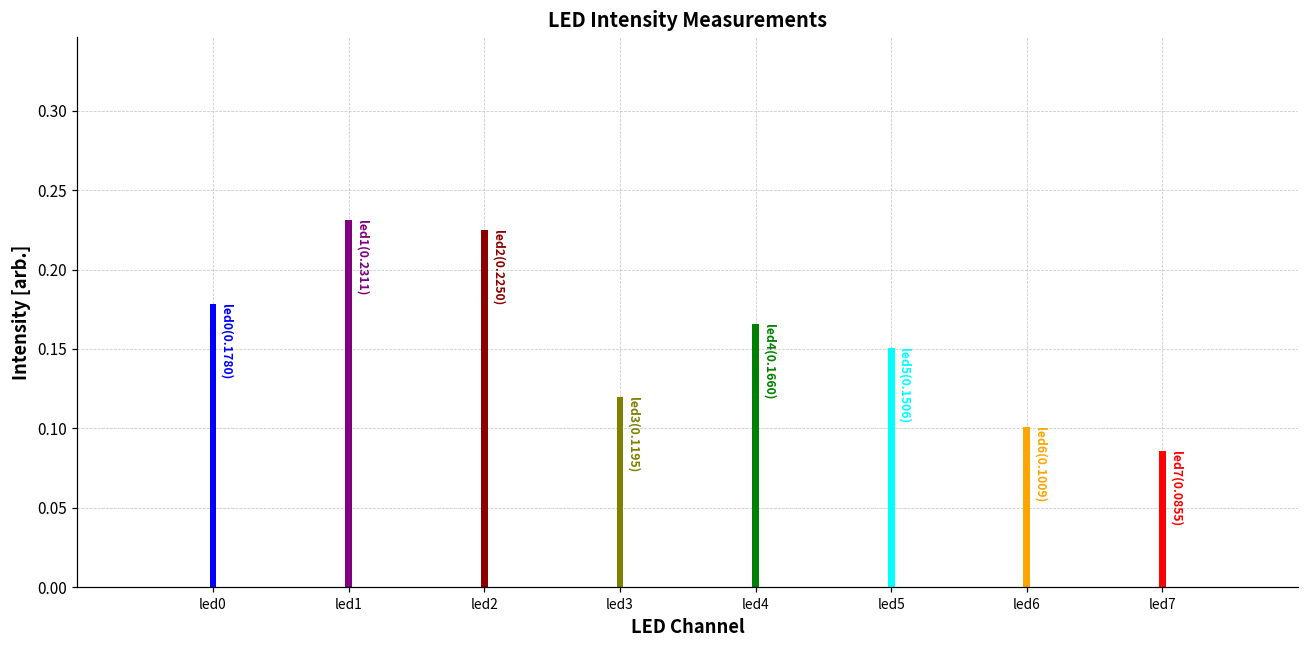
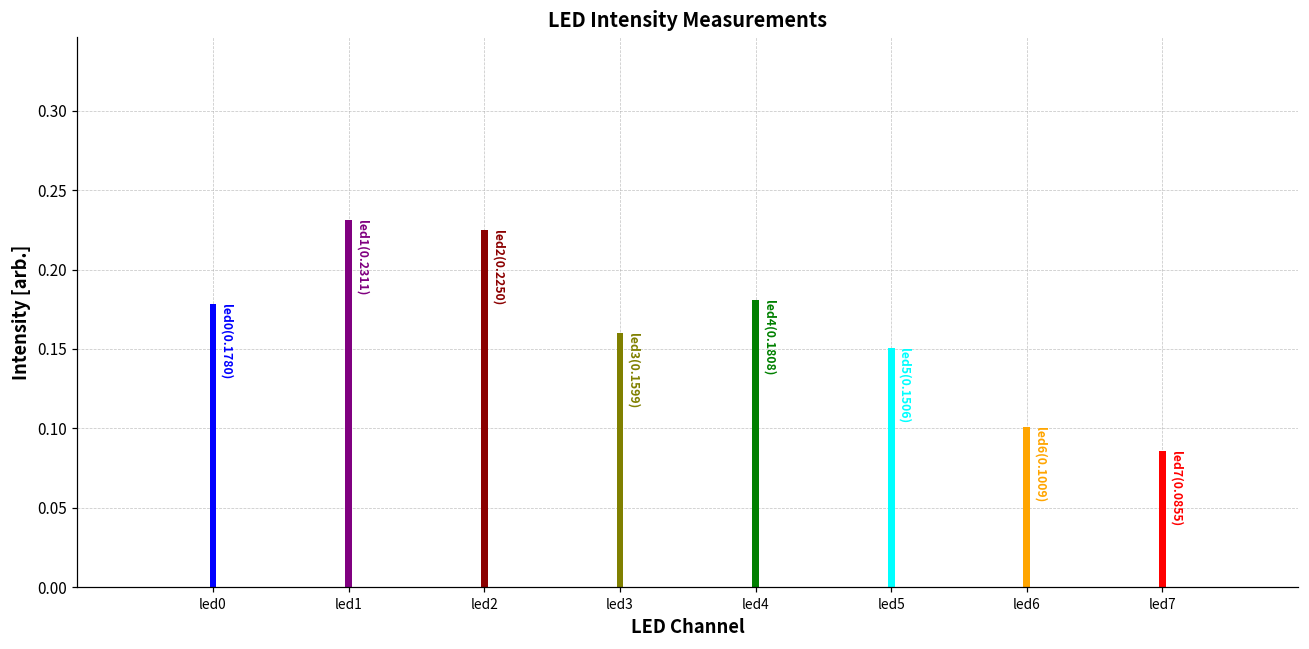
led3: (0.1195) -> (0.1599)
led4: (0.1660) -> (0.1808)
